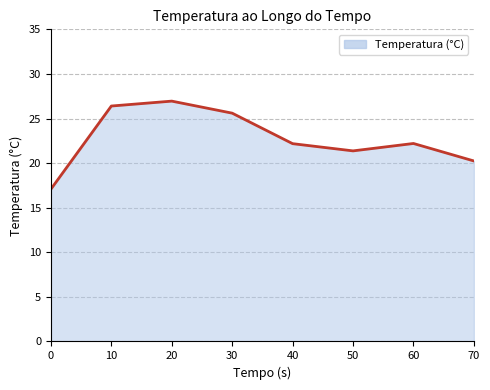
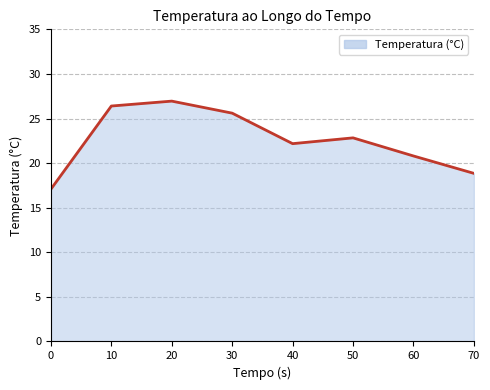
50: 21 -> 23
60: 22 -> 21
70: 20 -> 19
